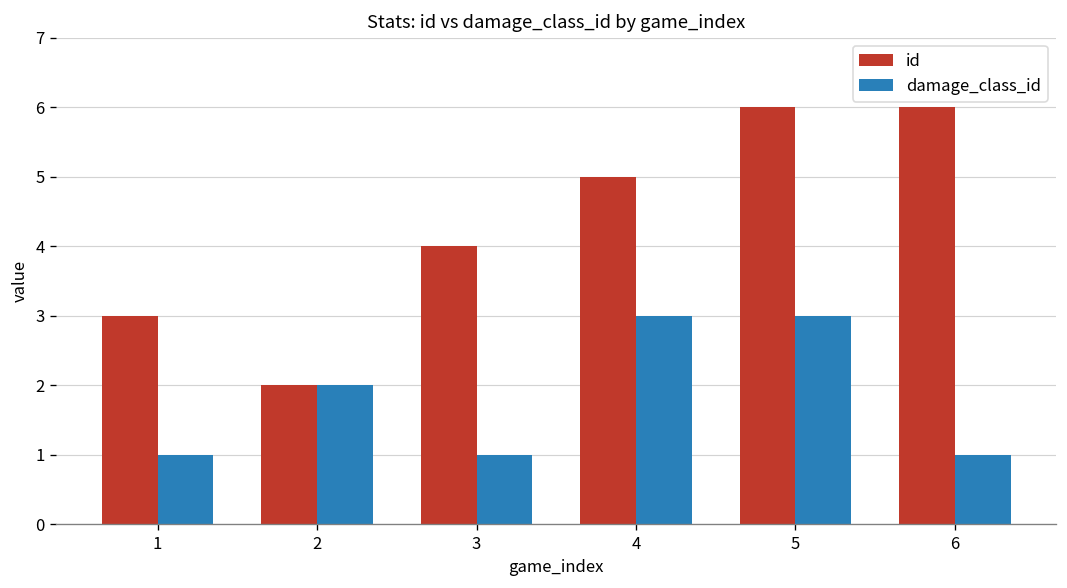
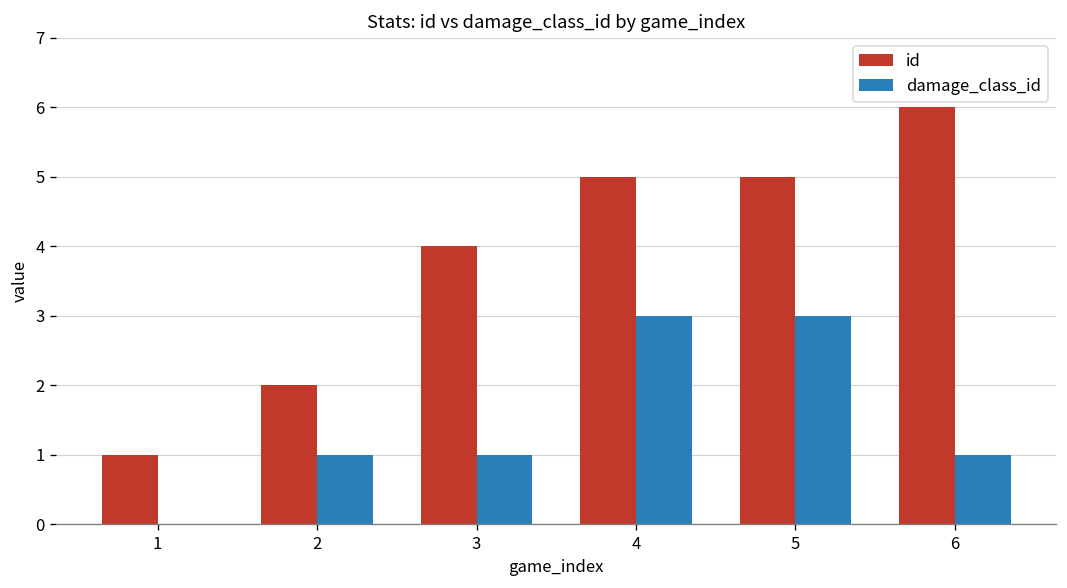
id, 1: 3 -> 1
damage_class_id, 1: 1 -> 0
damage_class_id, 2: 2 -> 1
id, 5: 6 -> 5
